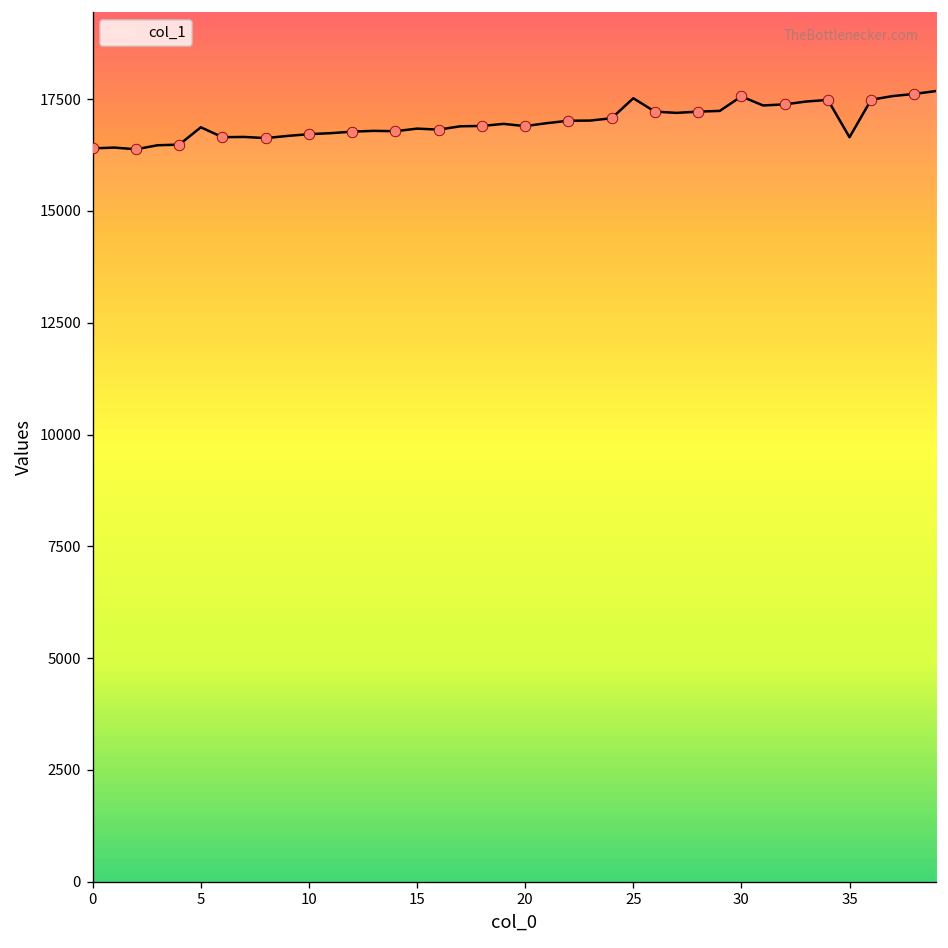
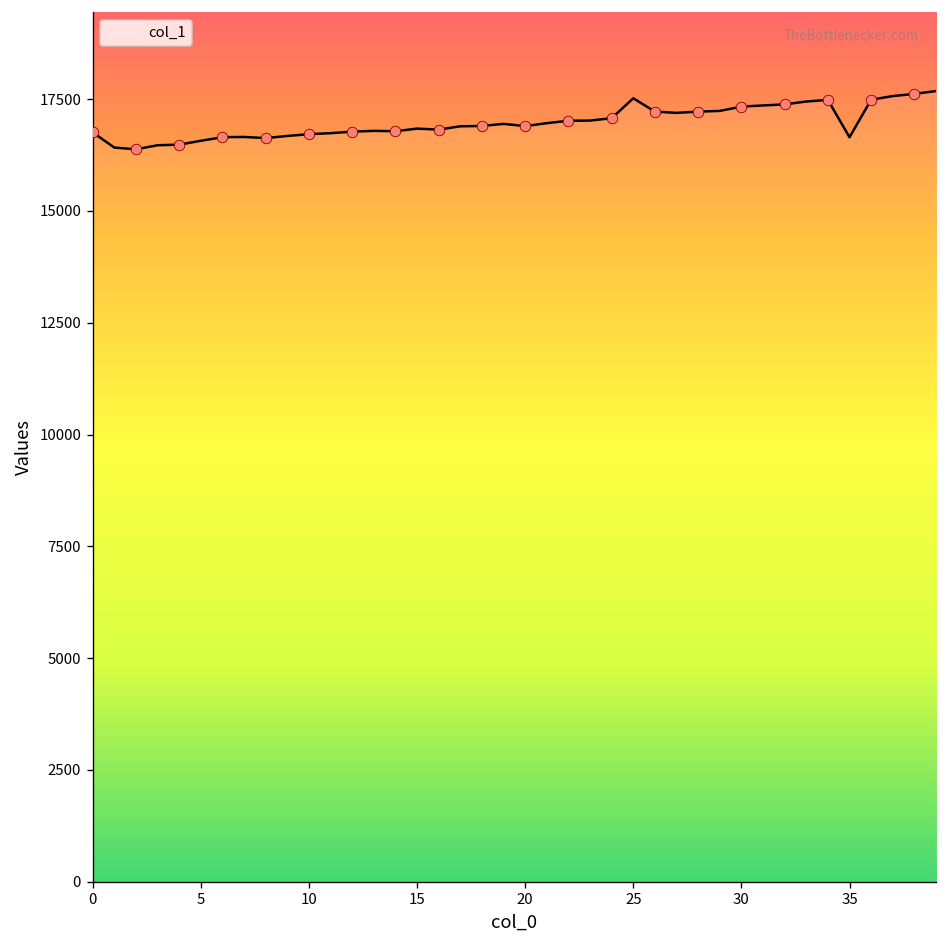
col_1, 0: 16400 -> 16800
col_1, 5: 16900 -> 16600
col_1, 30: 17600 -> 17300
